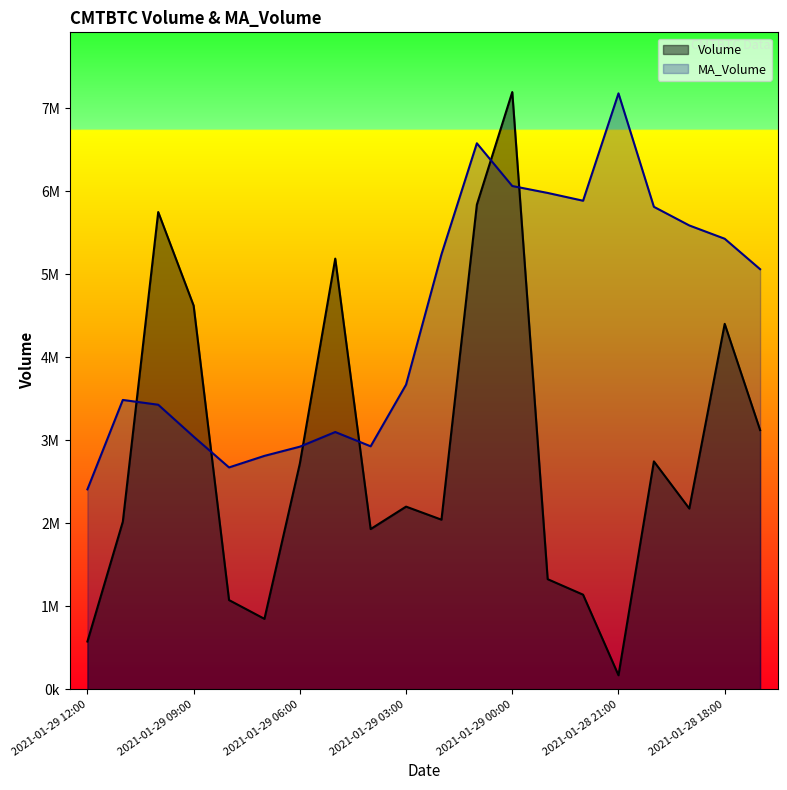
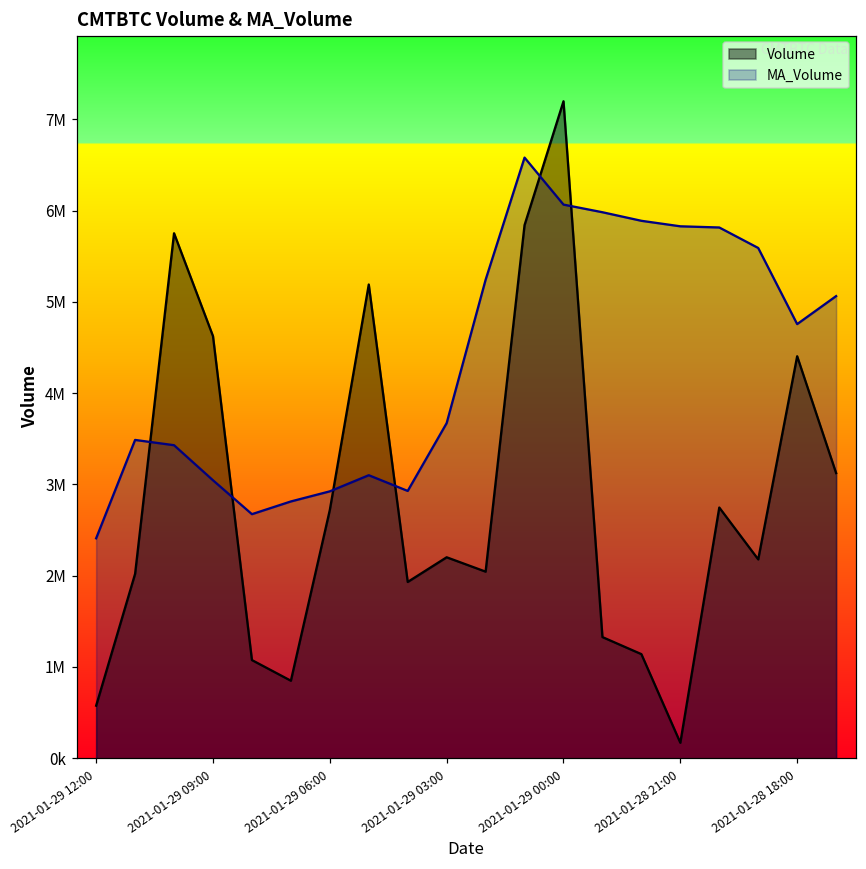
MA_Volume, 2021-01-28 21:00: 7200000 -> 5800000
MA_Volume, 2021-01-28 18:00: 5400000 -> 4800000
